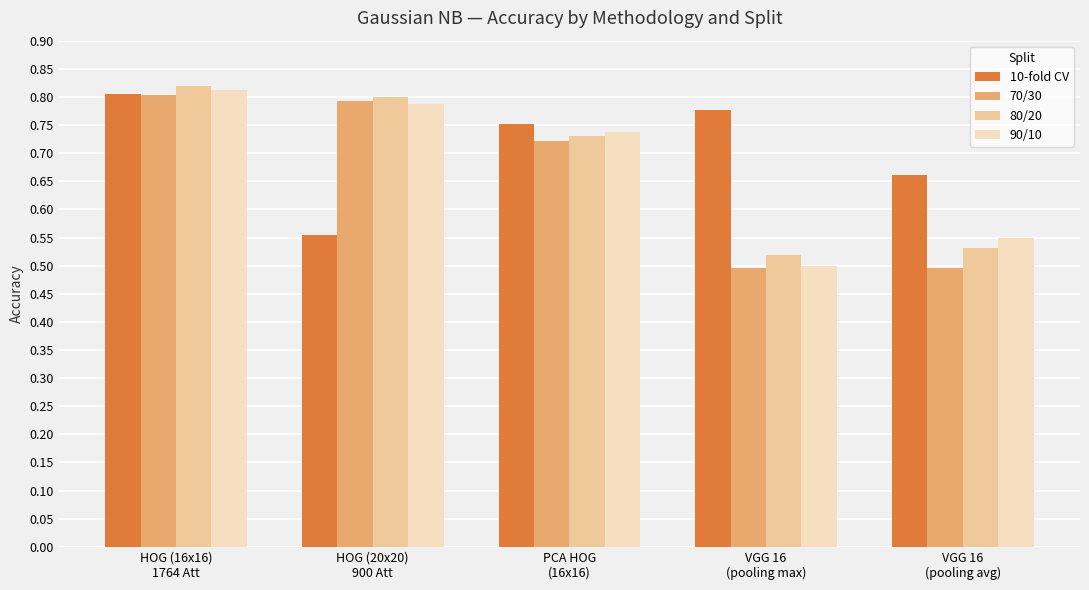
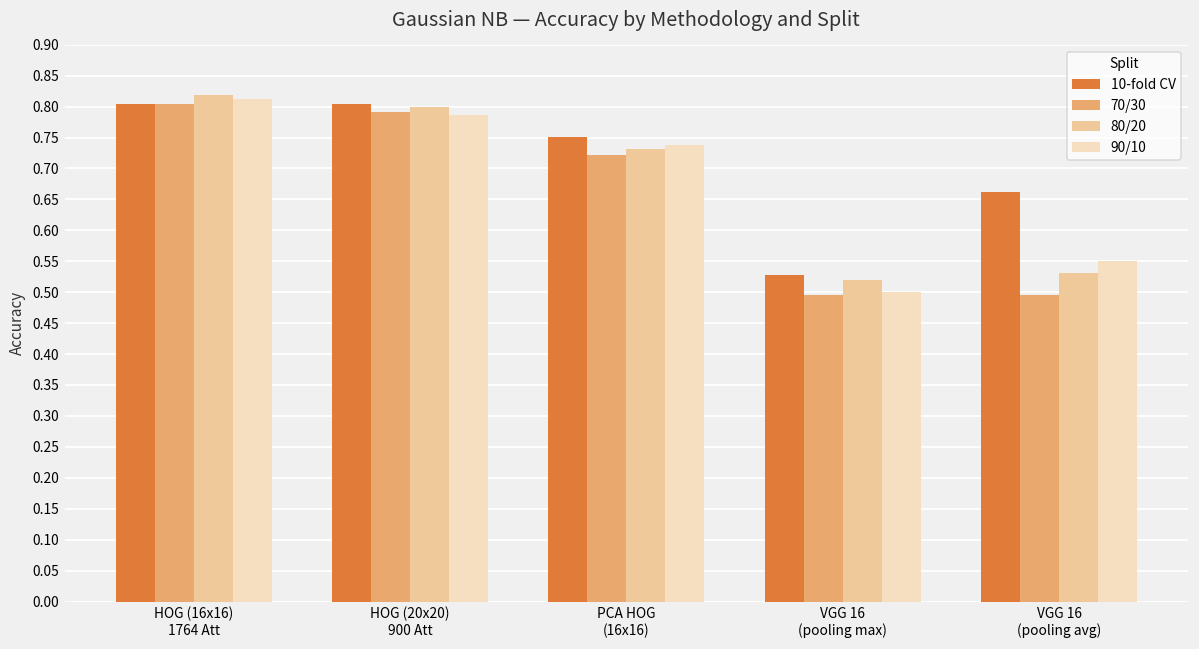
10-fold CV, HOG (20x20) 900 Att: 0.55 -> 0.80
10-fold CV, VGG 16 (pooling max): 0.78 -> 0.53
